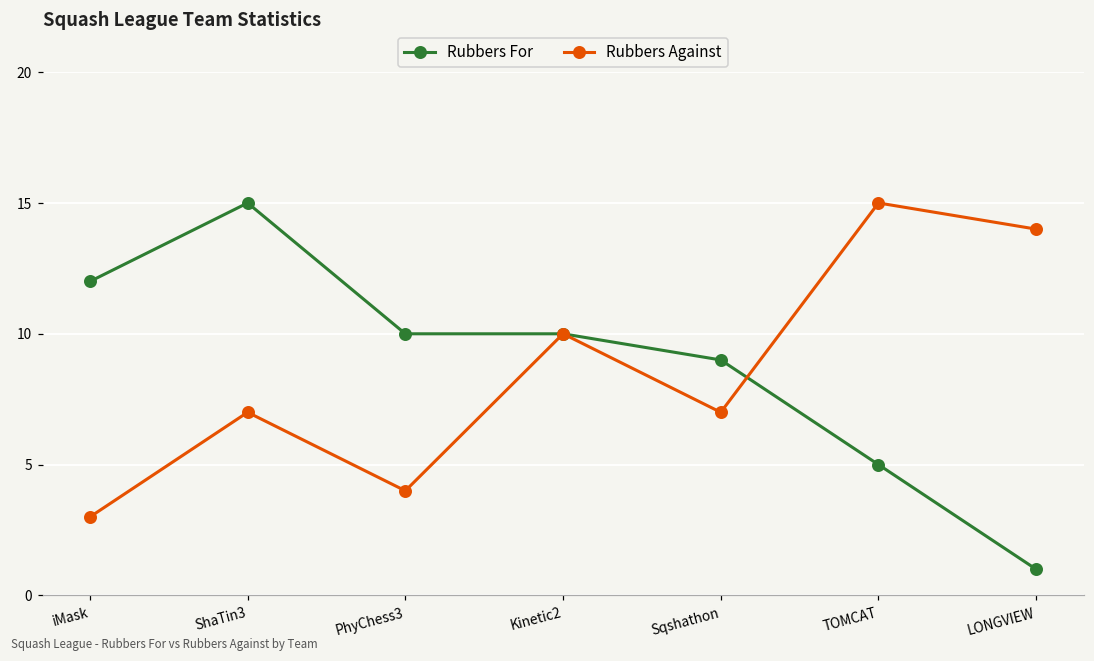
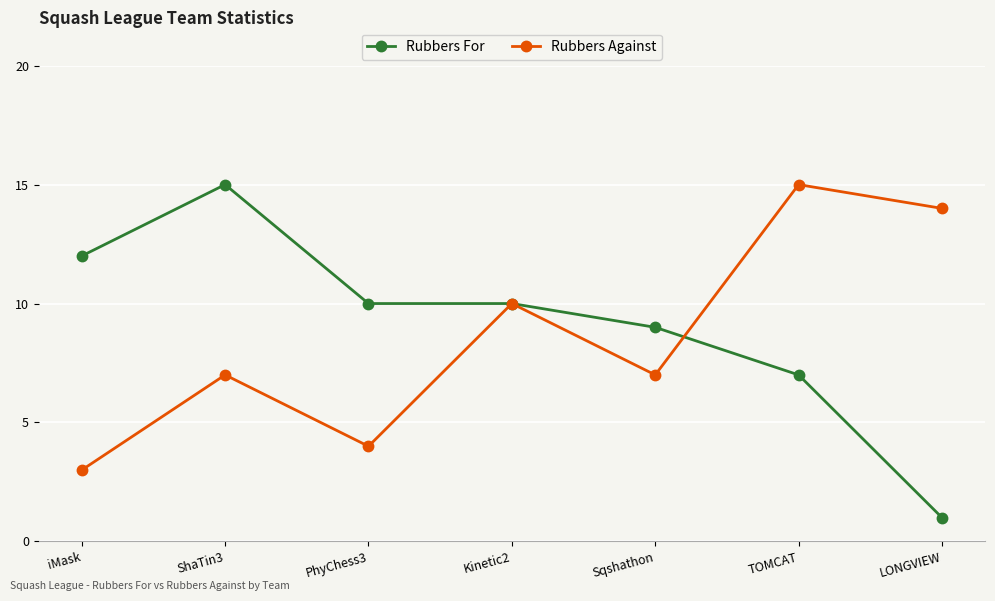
Rubbers For, TOMCAT: 5 -> 7
